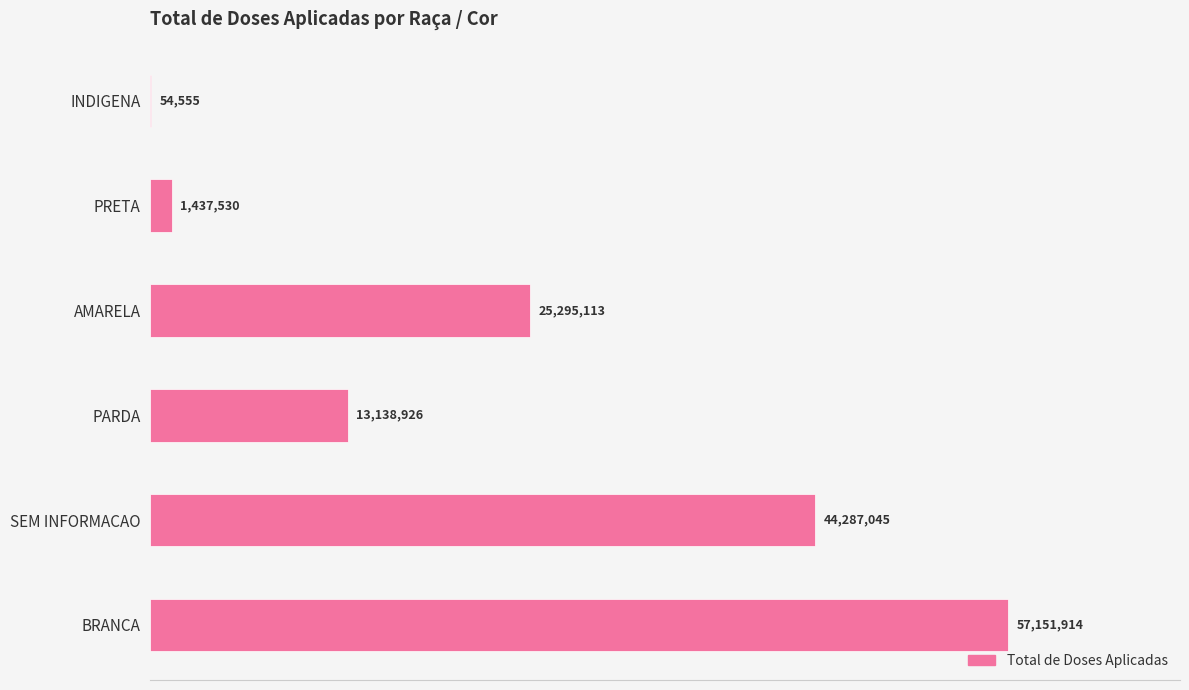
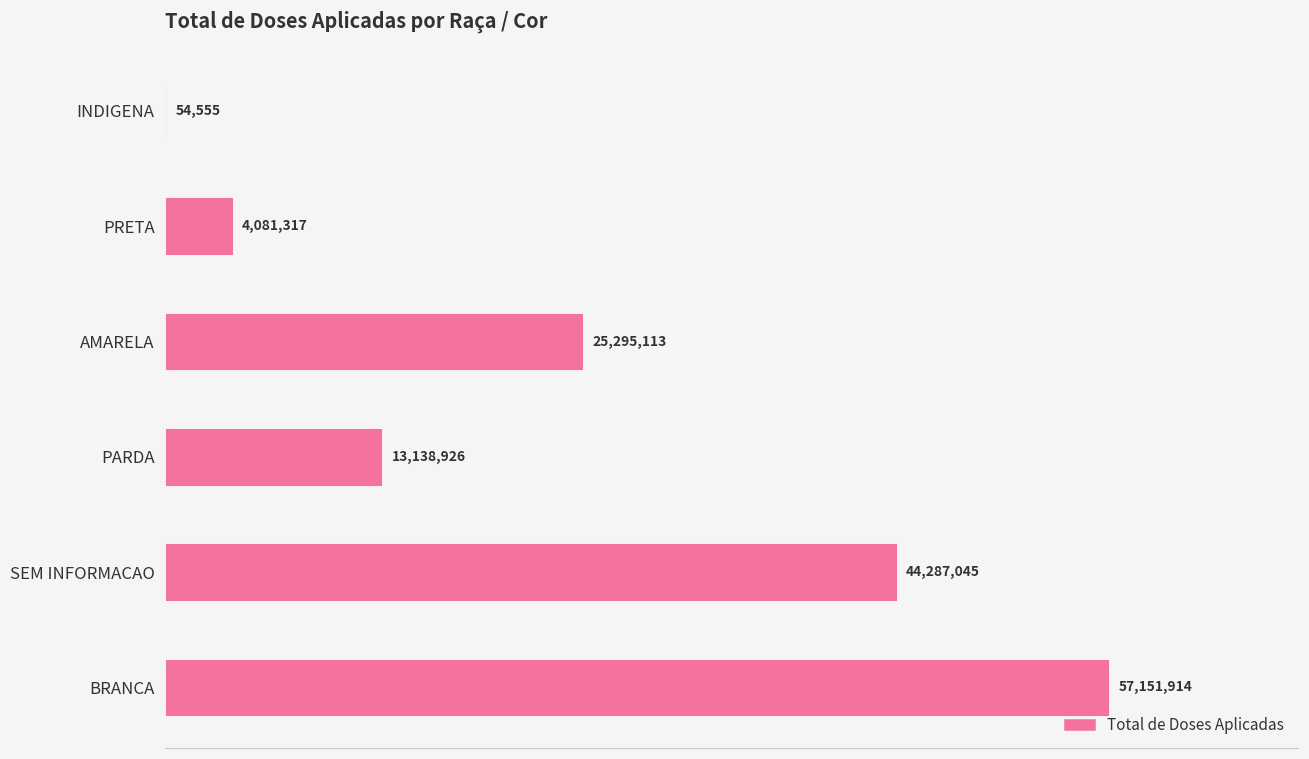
PRETA: 1,437,530 -> 4,081,317
